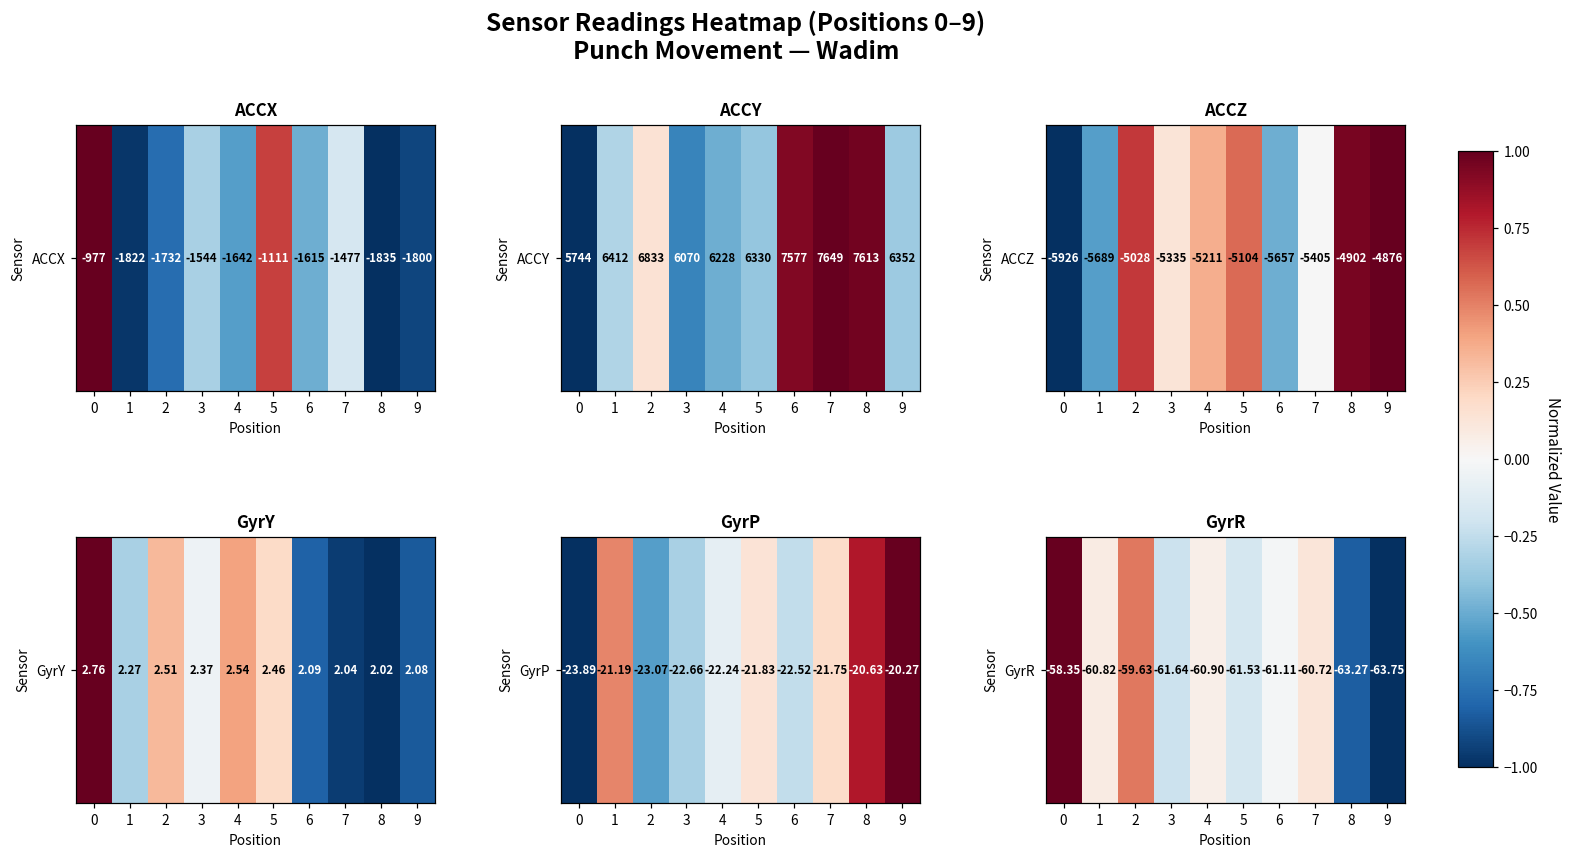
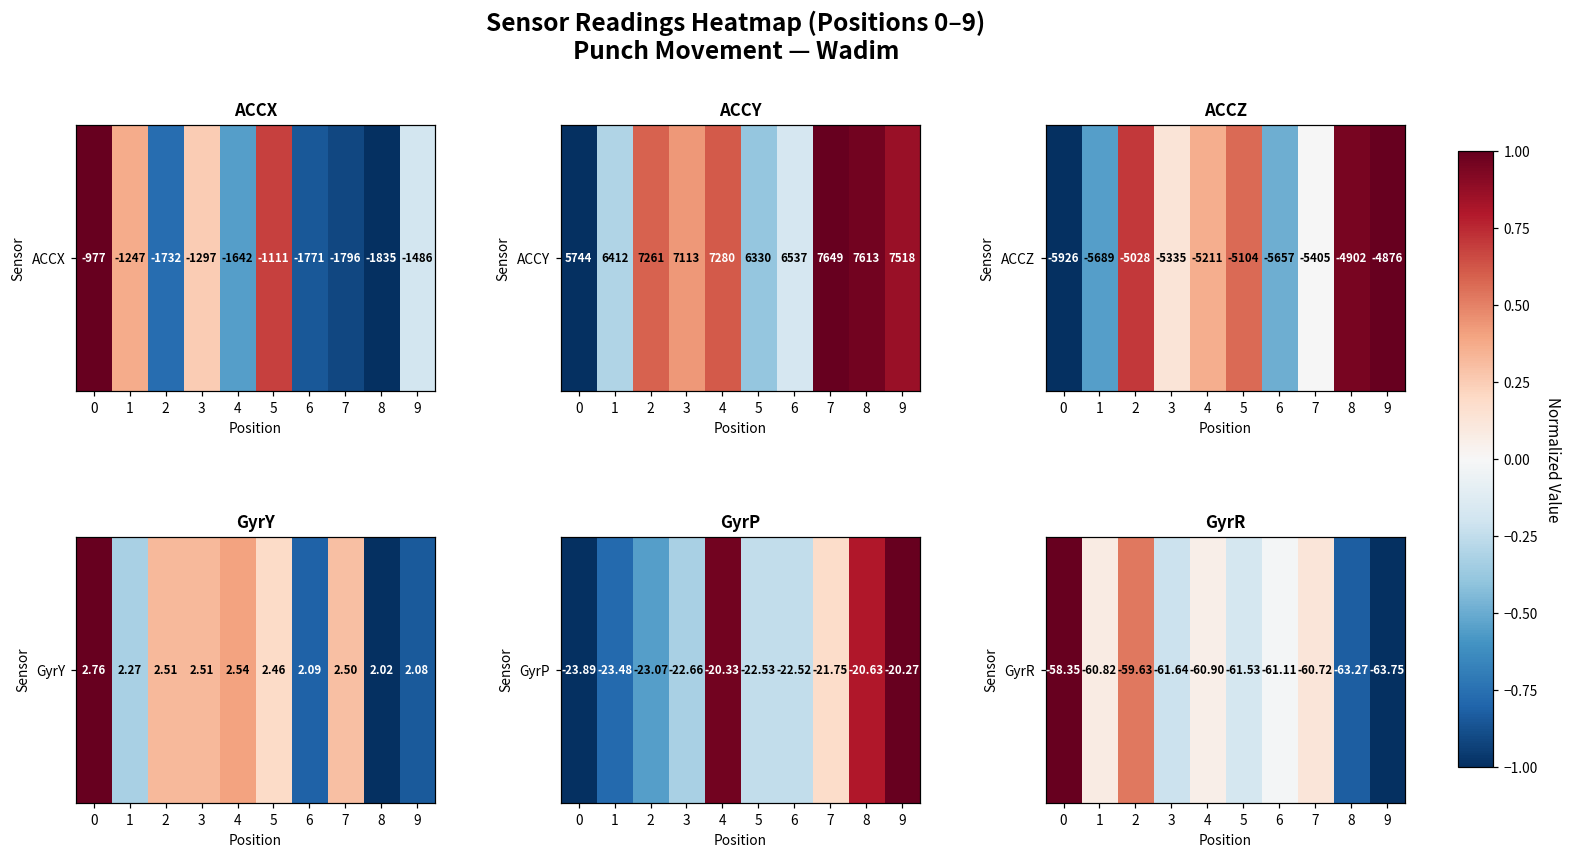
ACCX, ACCX, 1: -1822 -> -1247
ACCX, ACCX, 3: -1544 -> -1297
ACCX, ACCX, 6: -1615 -> -1771
ACCX, ACCX, 7: -1477 -> -1796
ACCX, ACCX, 9: -1800 -> -1486
ACCY, ACCY, 2: 6833 -> 7261
ACCY, ACCY, 3: 6070 -> 7113
ACCY, ACCY, 4: 6228 -> 7280
ACCY, ACCY, 6: 7577 -> 6537
ACCY, ACCY, 9: 6352 -> 7518
GyrY, GyrY, 3: 2.37 -> 2.51
GyrY, GyrY, 7: 2.04 -> 2.50
GyrP, GyrP, 1: -21.19 -> -23.48
GyrP, GyrP, 4: -22.24 -> -20.33
GyrP, GyrP, 5: -21.83 -> -22.53
